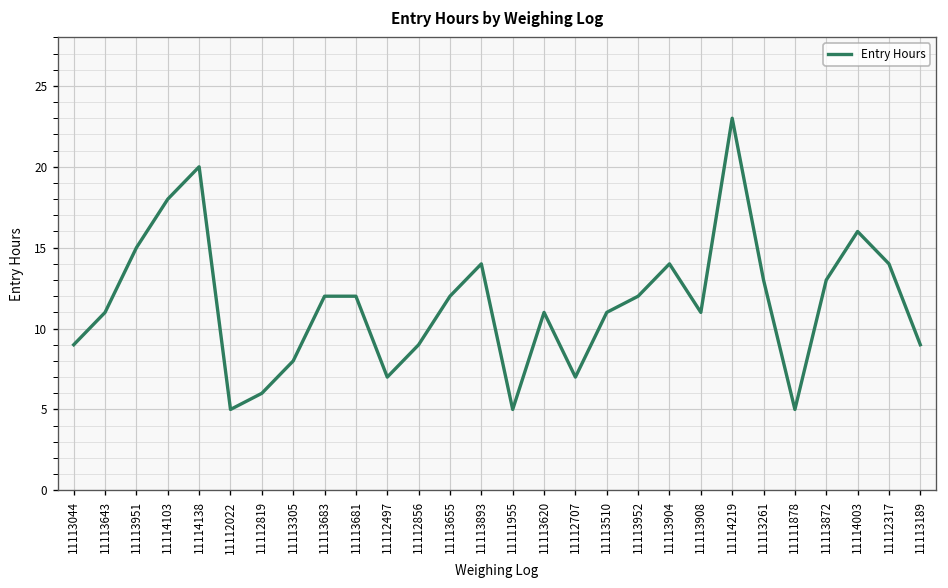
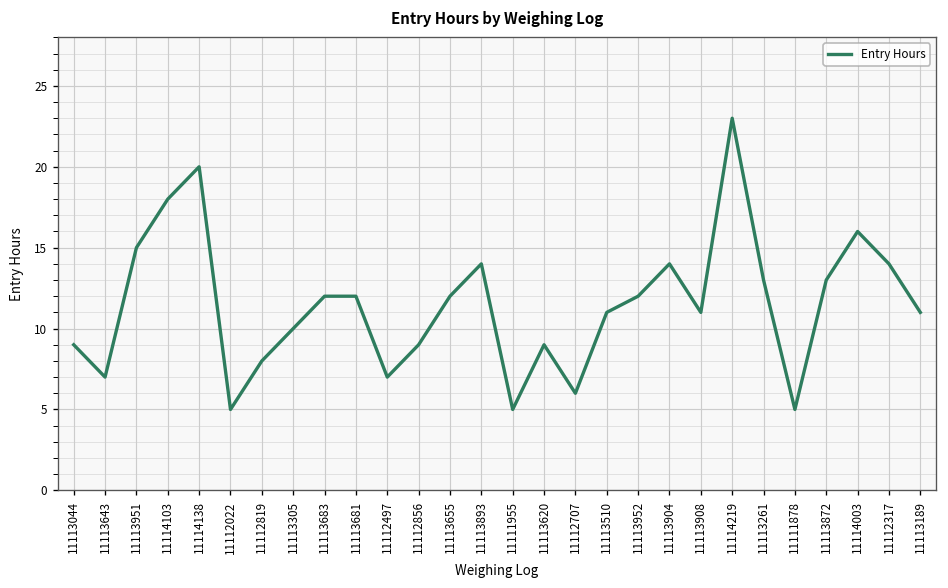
11113643: 11 -> 7
11112819: 6 -> 8
11113305: 8 -> 10
11113620: 11 -> 9
11112707: 7 -> 6
11113189: 9 -> 11
